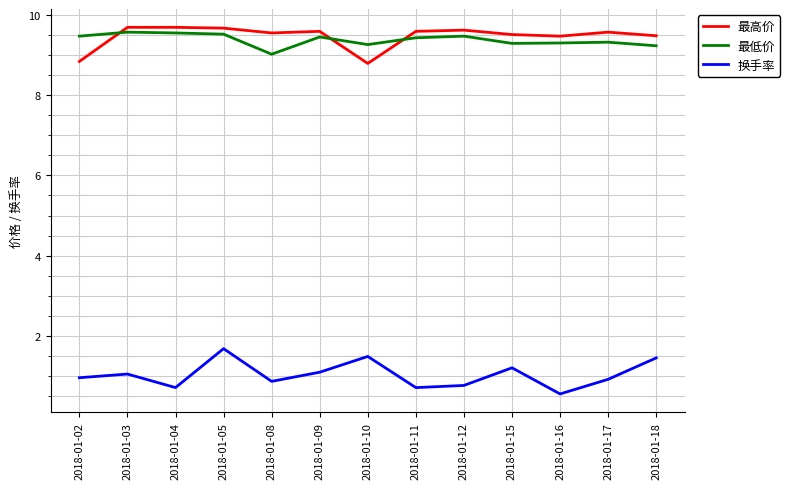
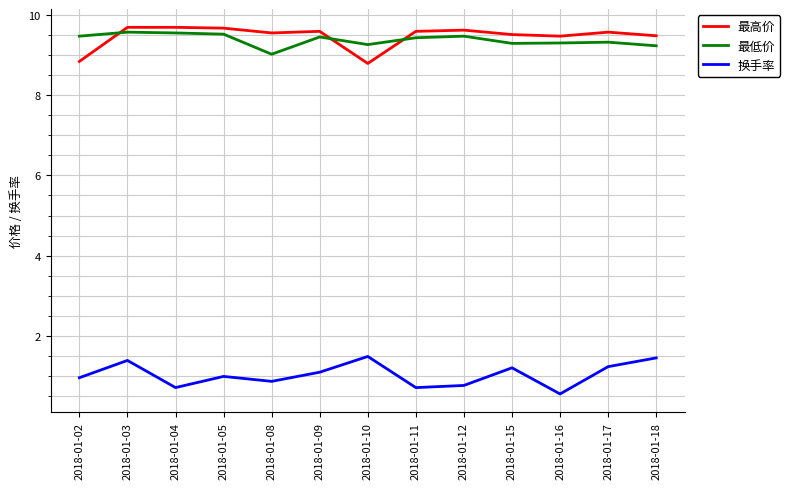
换手率, 2018-01-03: 1.1 -> 1.4
换手率, 2018-01-05: 1.7 -> 1.0
换手率, 2018-01-17: 0.9 -> 1.2
